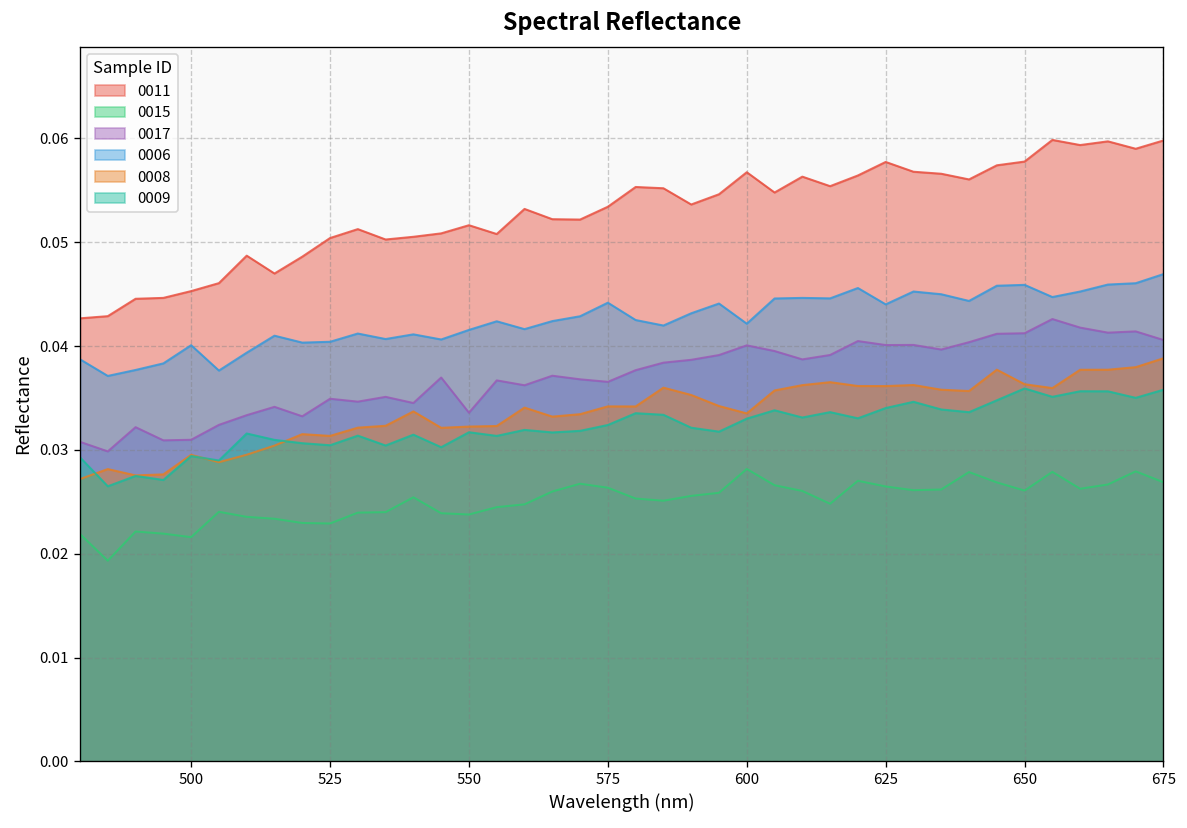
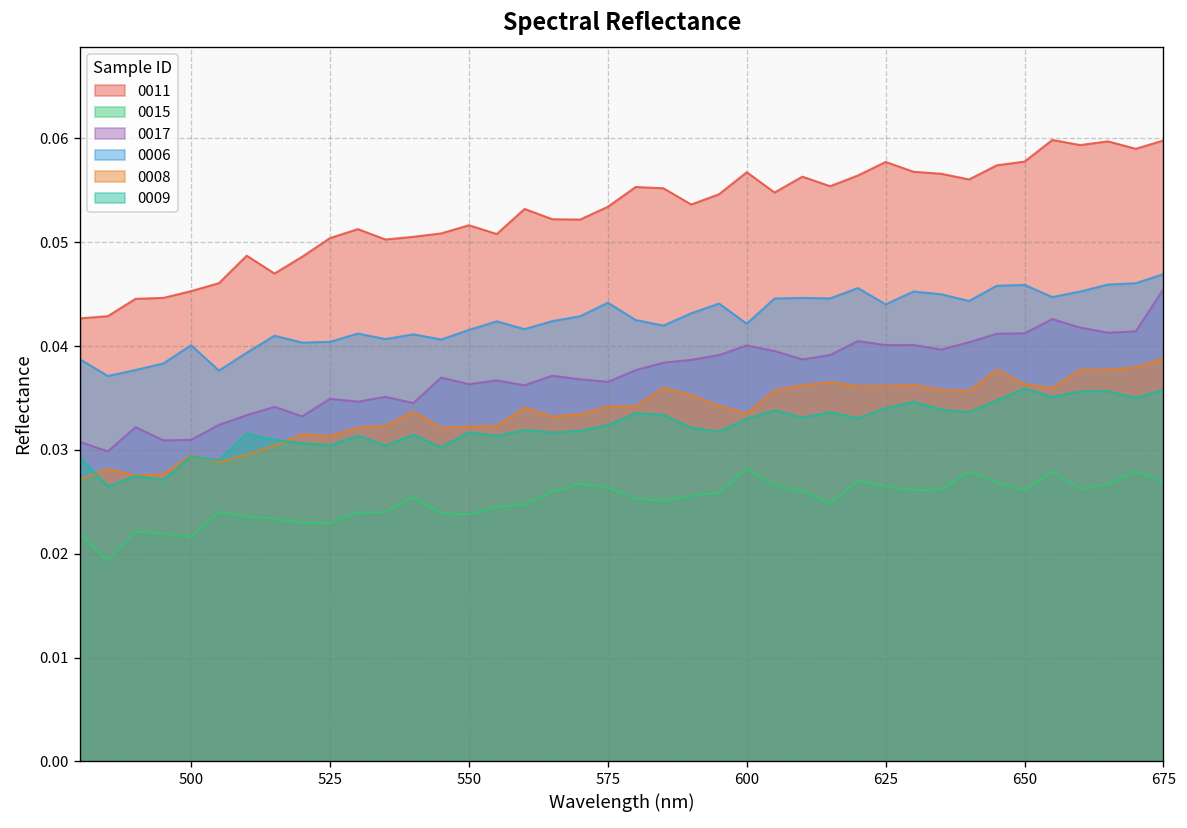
0017, 550: 0.034 -> 0.036
0017, 675: 0.041 -> 0.045
